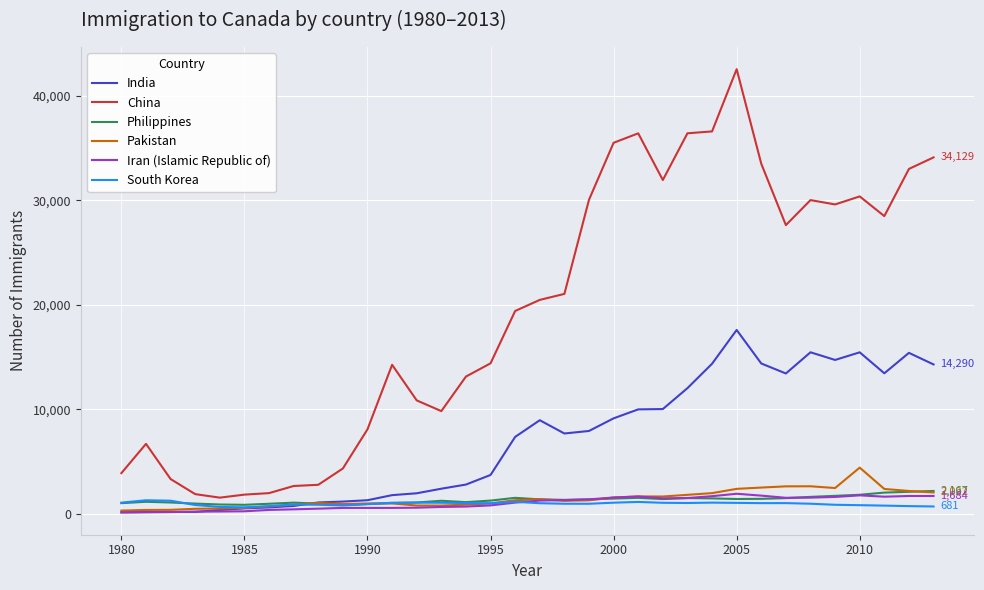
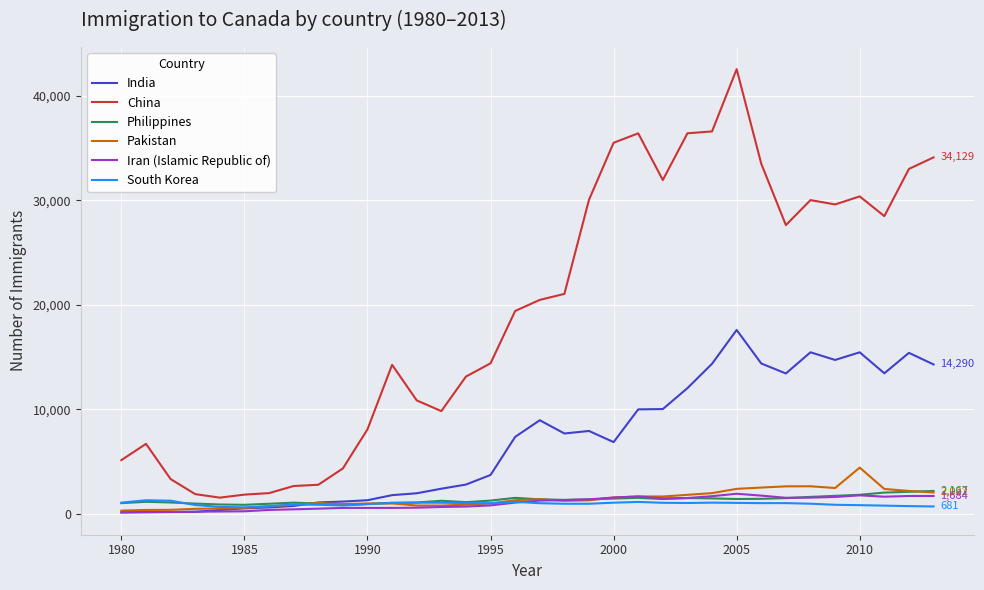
China, 1980: 3,900 -> 5,100
India, 2000: 9,100 -> 6,800
